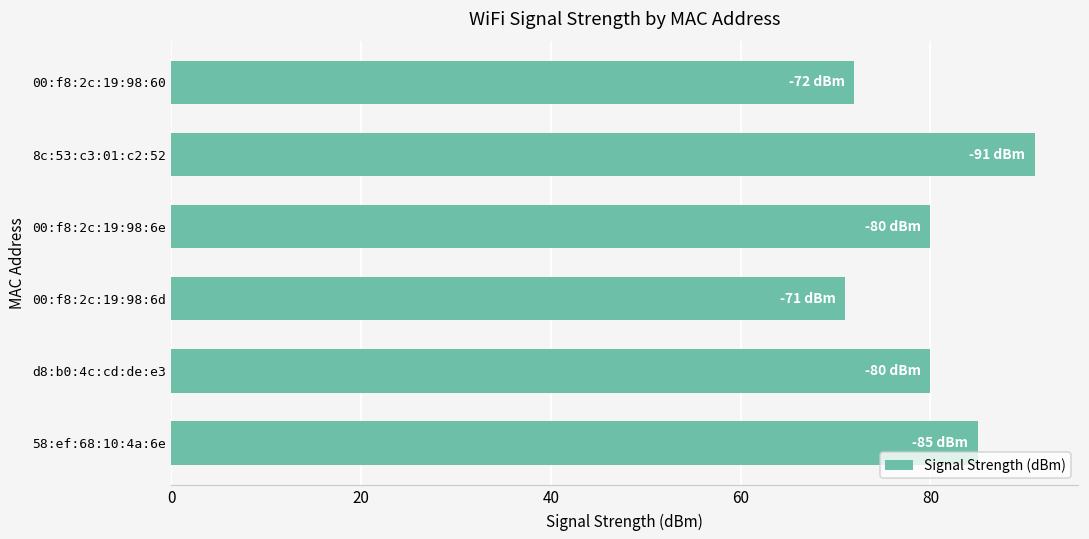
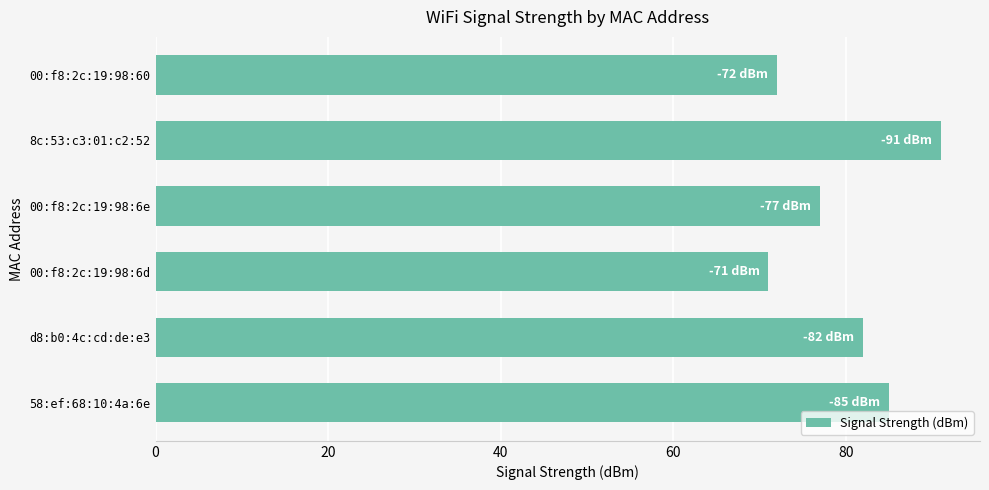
00:f8:2c:19:98:6e: -80 -> -77
d8:b0:4c:cd:de:e3: -80 -> -82
